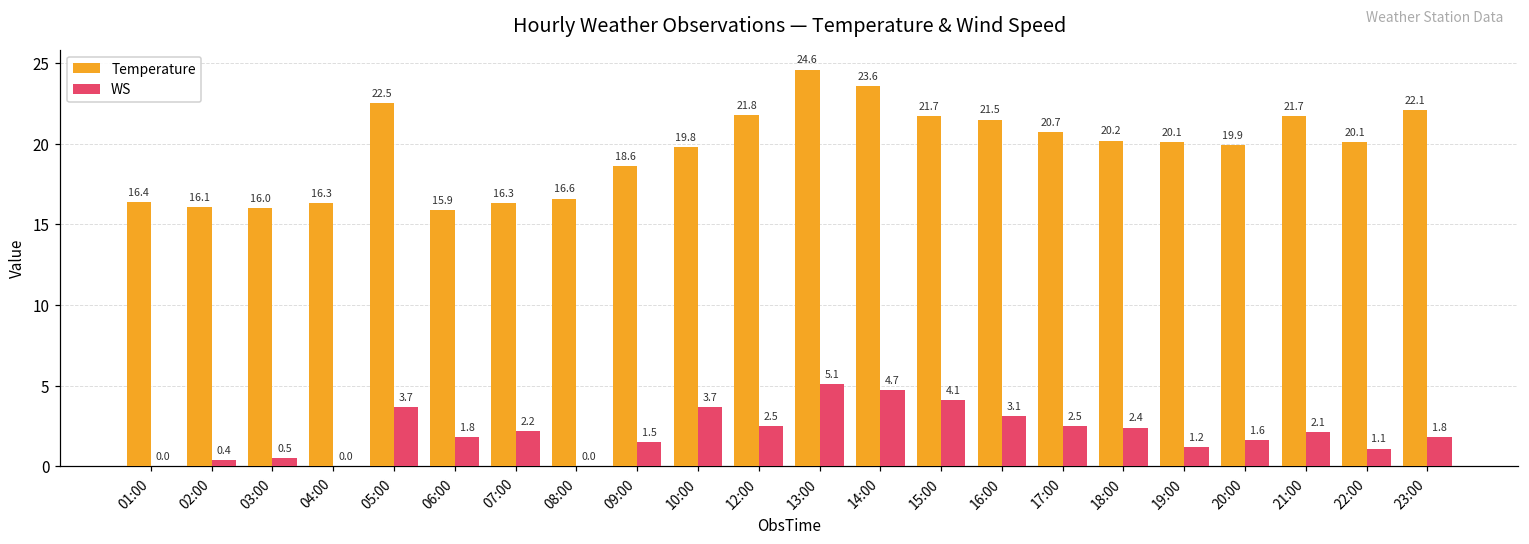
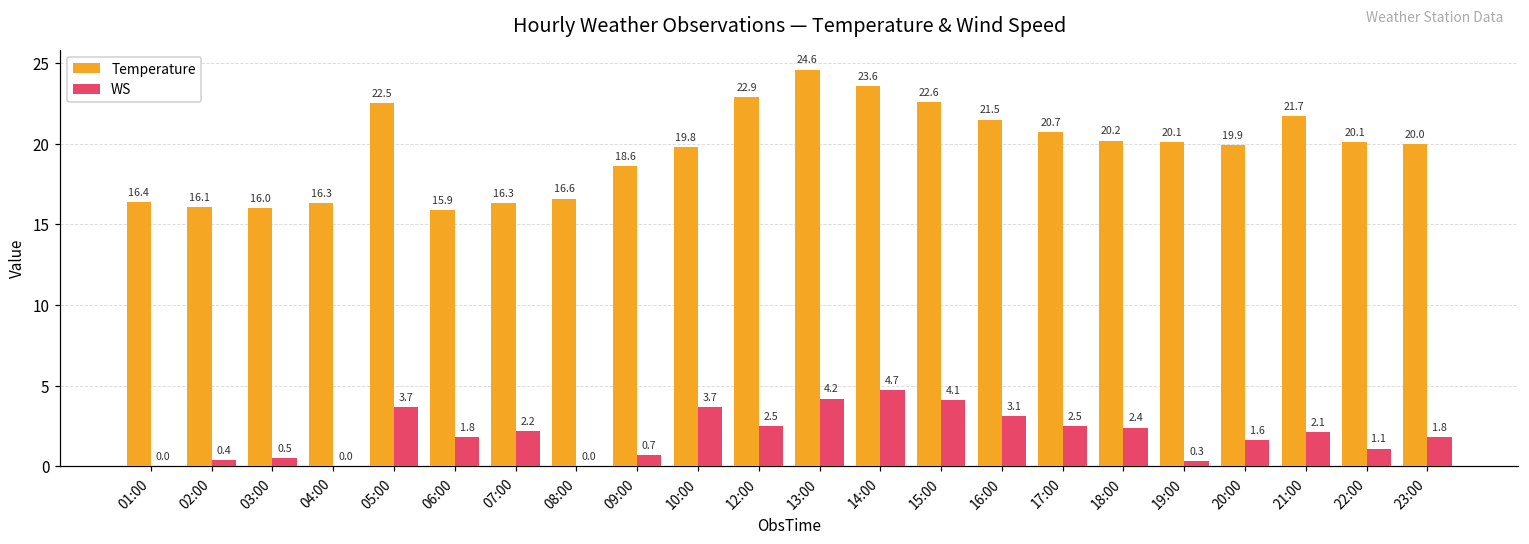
WS, 09:00: 1.5 -> 0.7
Temperature, 12:00: 21.8 -> 22.9
WS, 13:00: 5.1 -> 4.2
Temperature, 15:00: 21.7 -> 22.6
WS, 19:00: 1.2 -> 0.3
Temperature, 23:00: 22.1 -> 20.0
